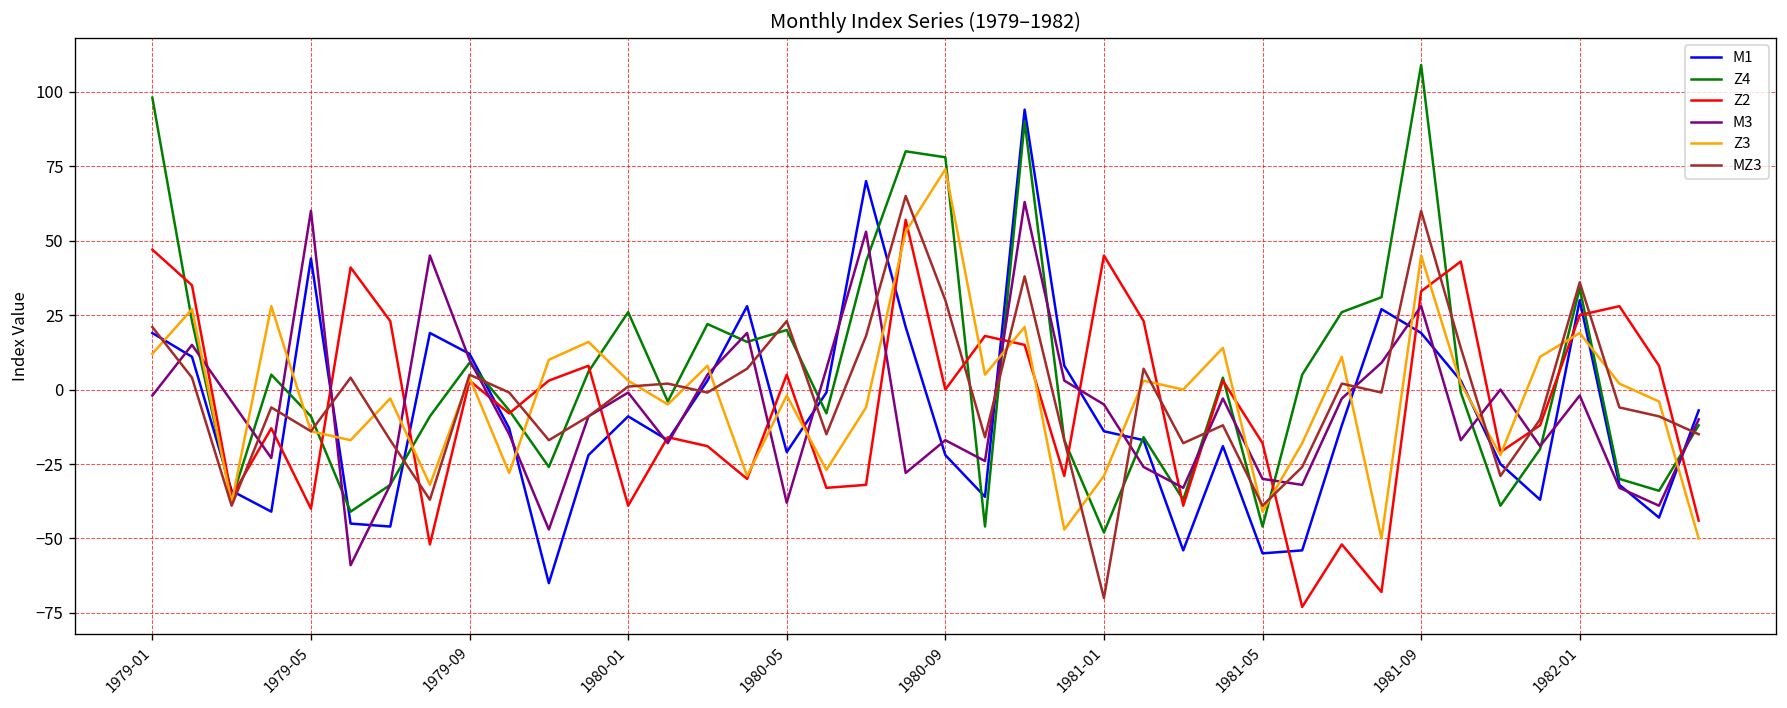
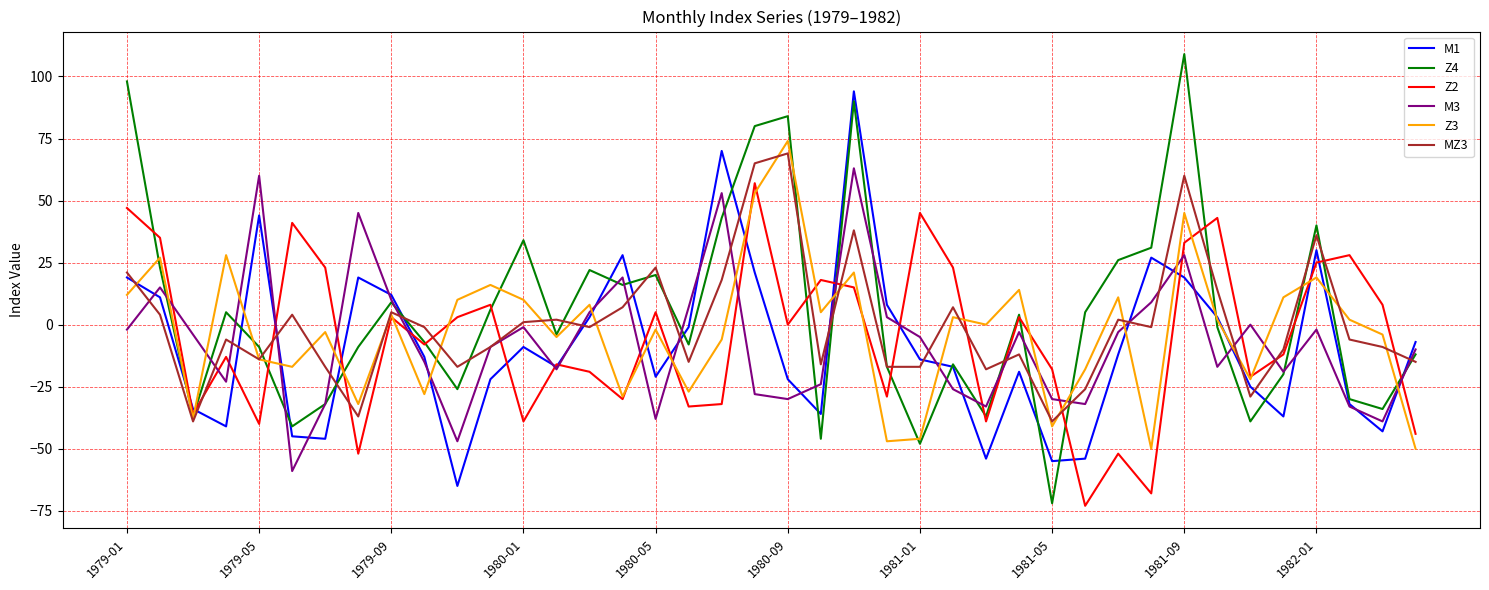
Z4, 1980-01: 26 -> 34
Z3, 1980-01: 3 -> 10
Z4, 1980-09: 78 -> 84
M3, 1980-09: -17 -> -30
MZ3, 1980-09: 30 -> 69
Z3, 1981-01: -29 -> -46
MZ3, 1981-01: -70 -> -17
Z4, 1981-05: -46 -> -72
Z4, 1982-01: 34 -> 40
